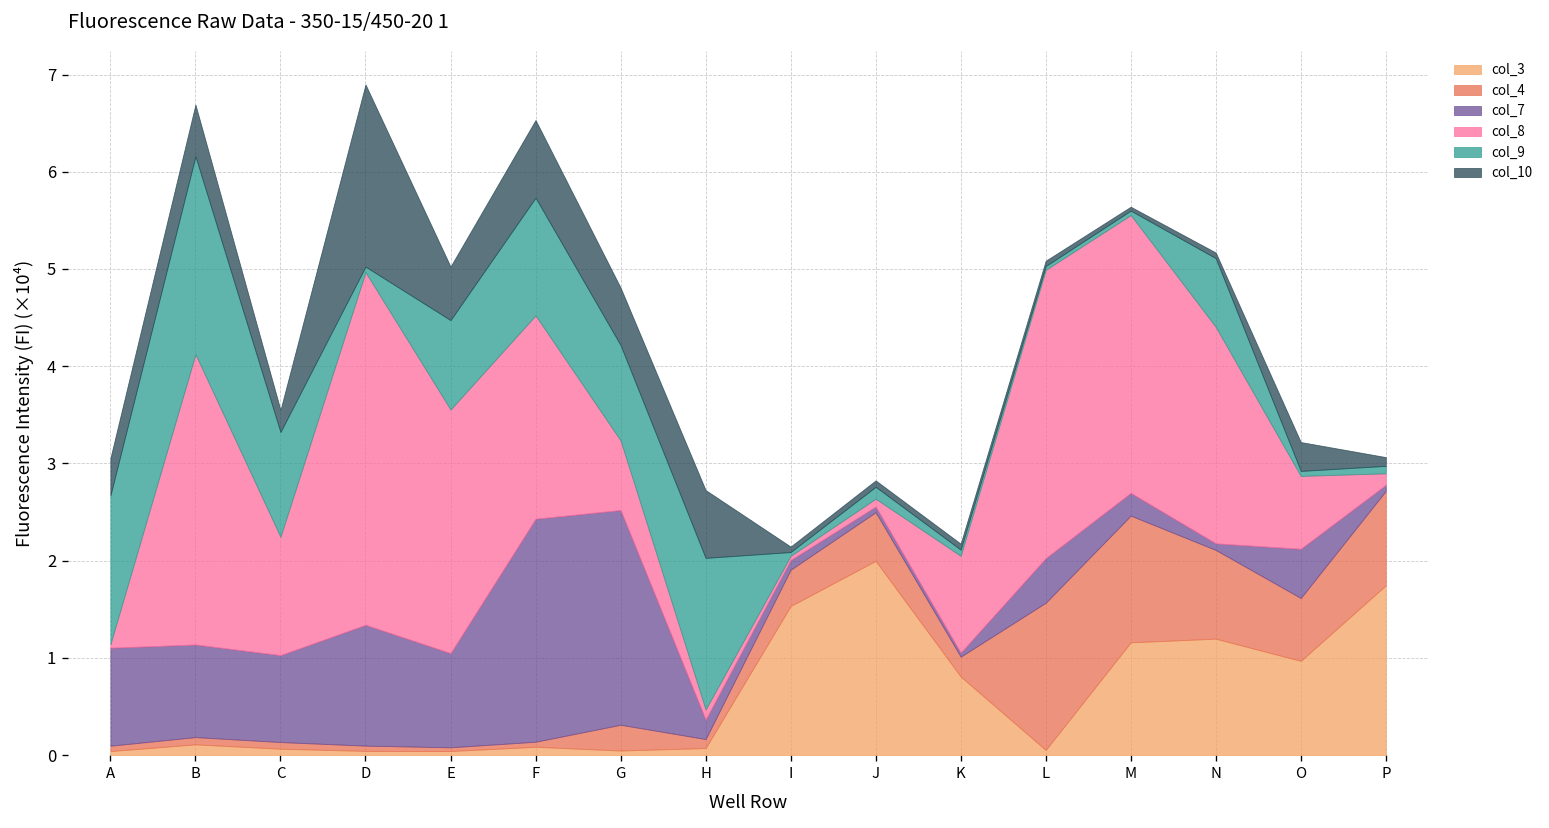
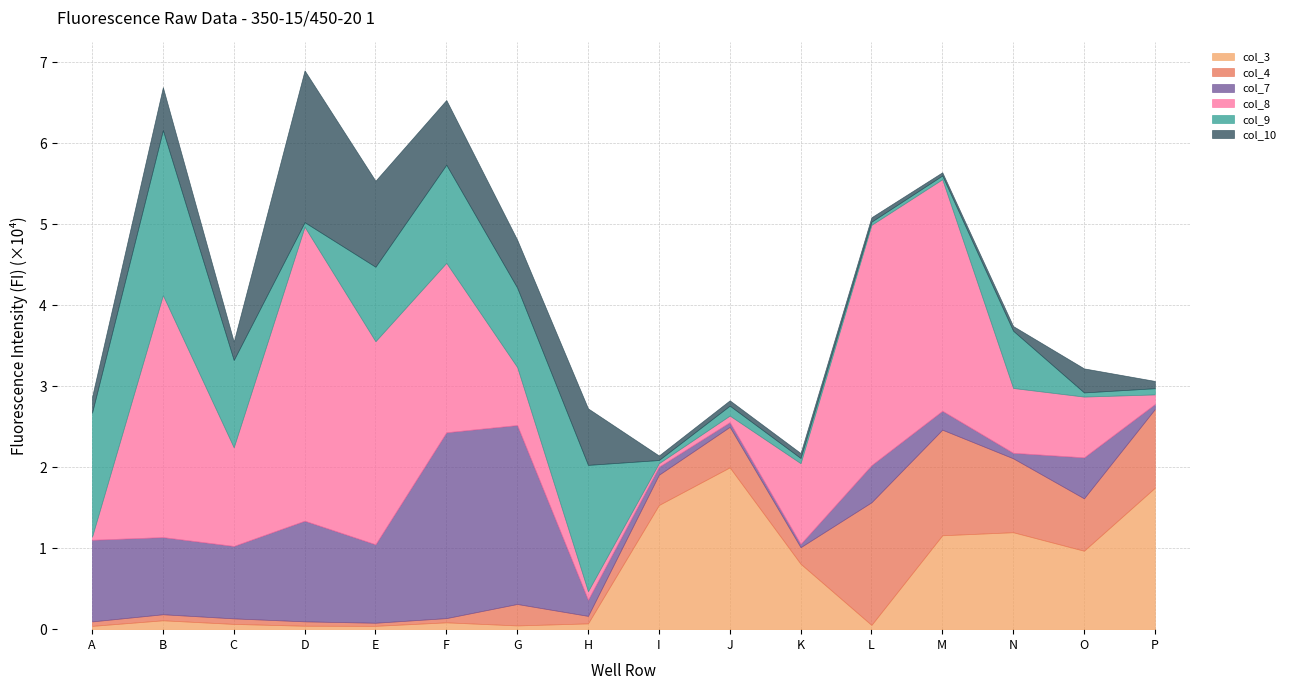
col_10, A: 0.4 -> 0.2
col_10, E: 0.6 -> 1.1
col_8, N: 2.2 -> 0.8
